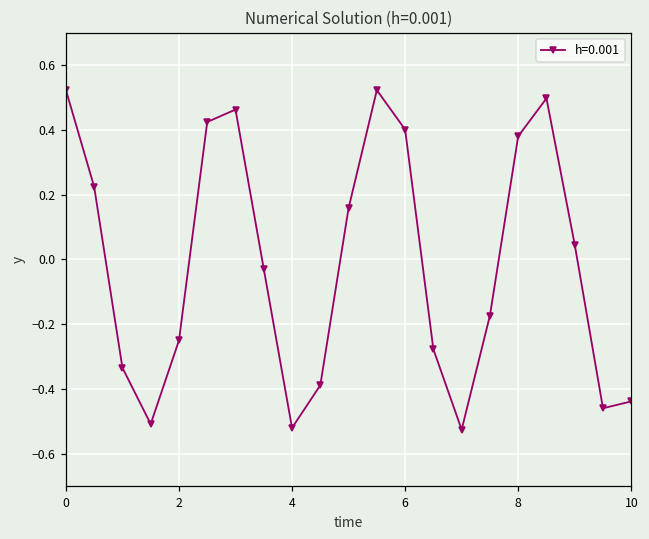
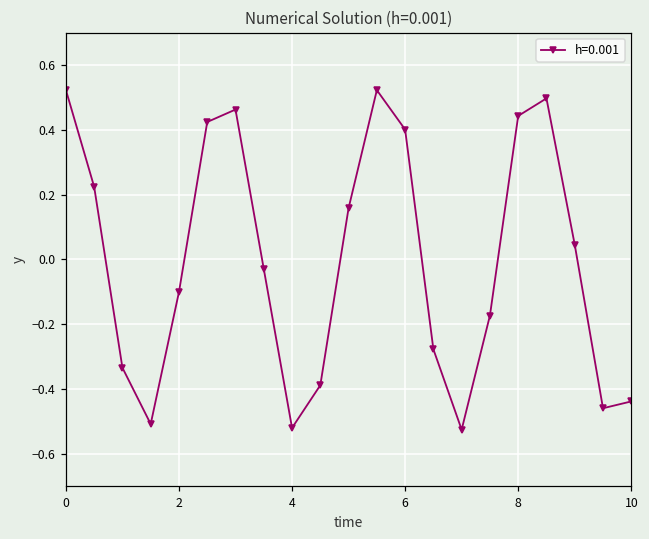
2: -0.25 -> -0.10
8: 0.38 -> 0.44
